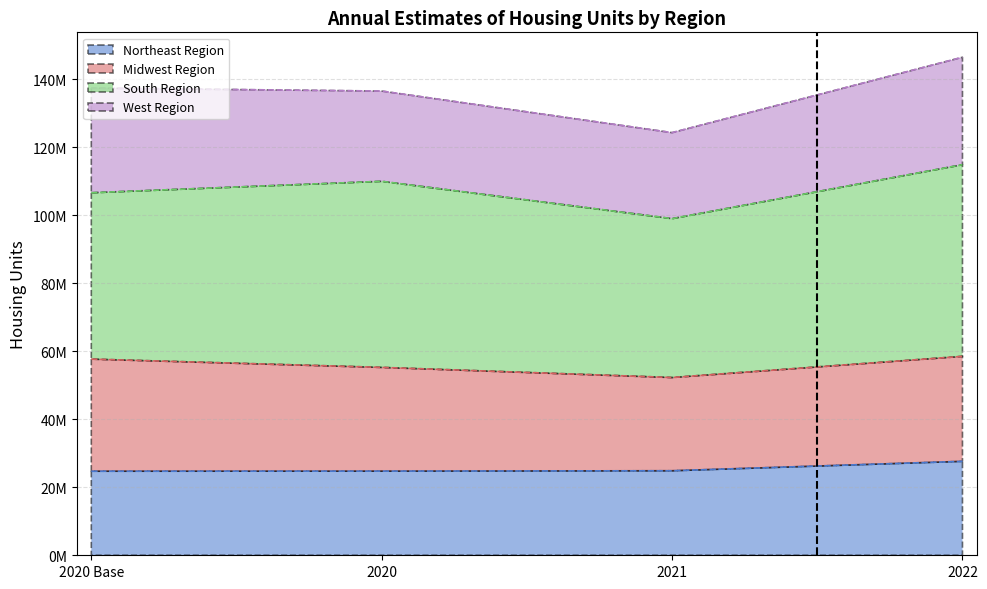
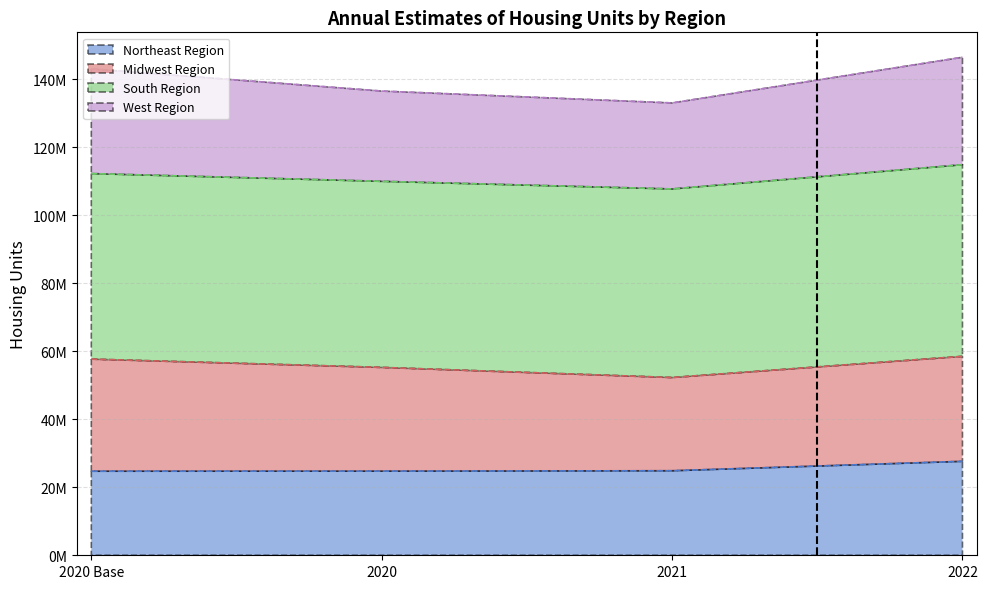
South Region, 2020 Base: 49000000 -> 55000000
South Region, 2021: 47000000 -> 55000000
